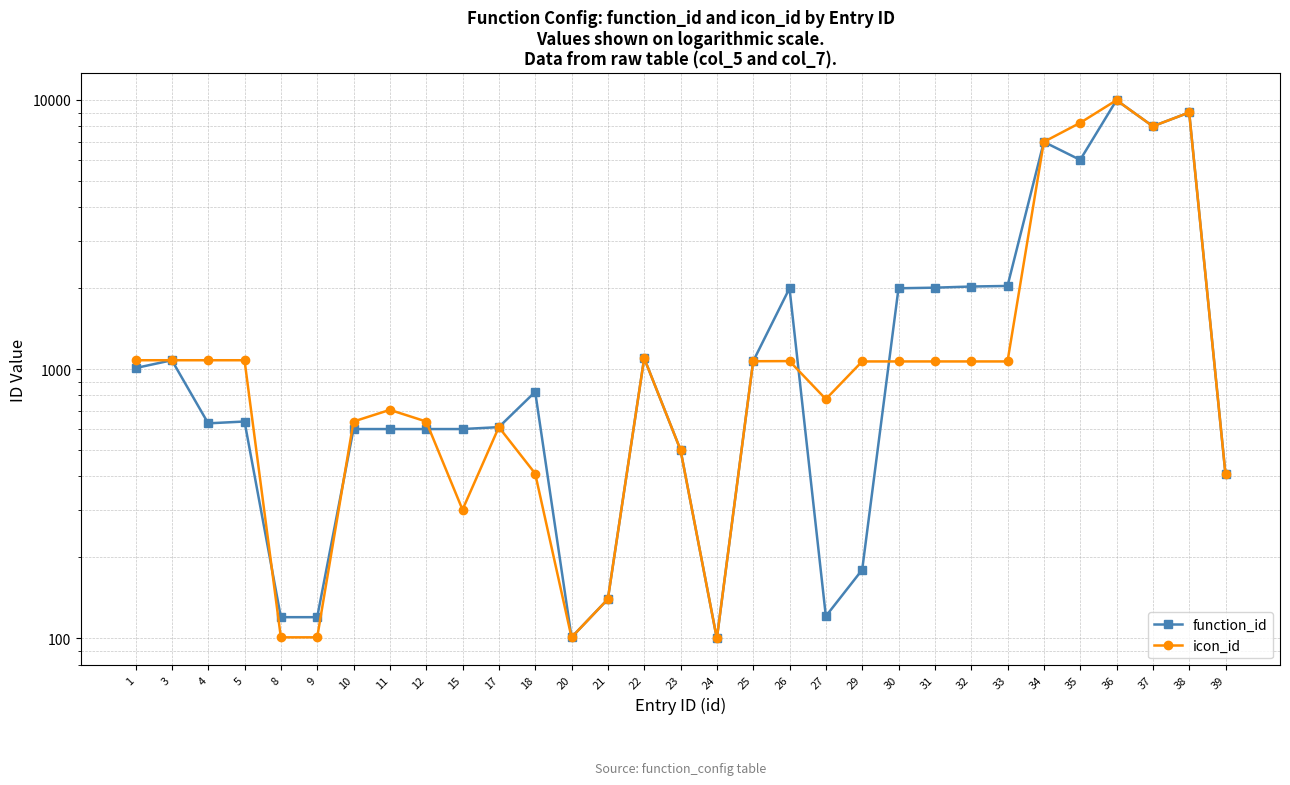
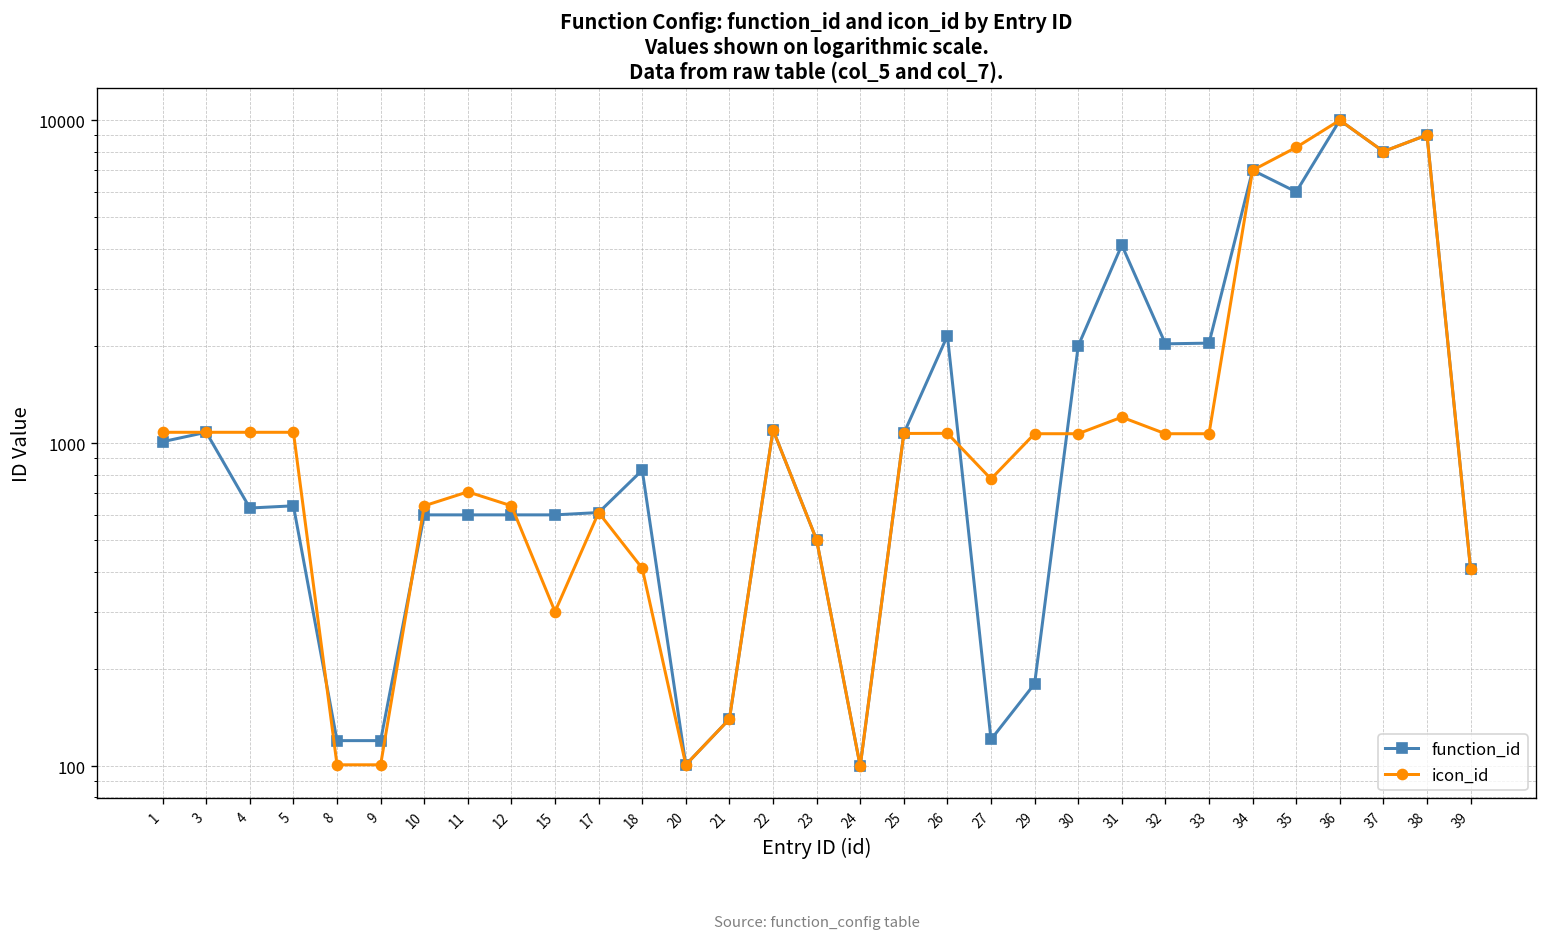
function_id, 26: 2000 -> 2200
function_id, 31: 2000 -> 4100
icon_id, 31: 1070 -> 1200
